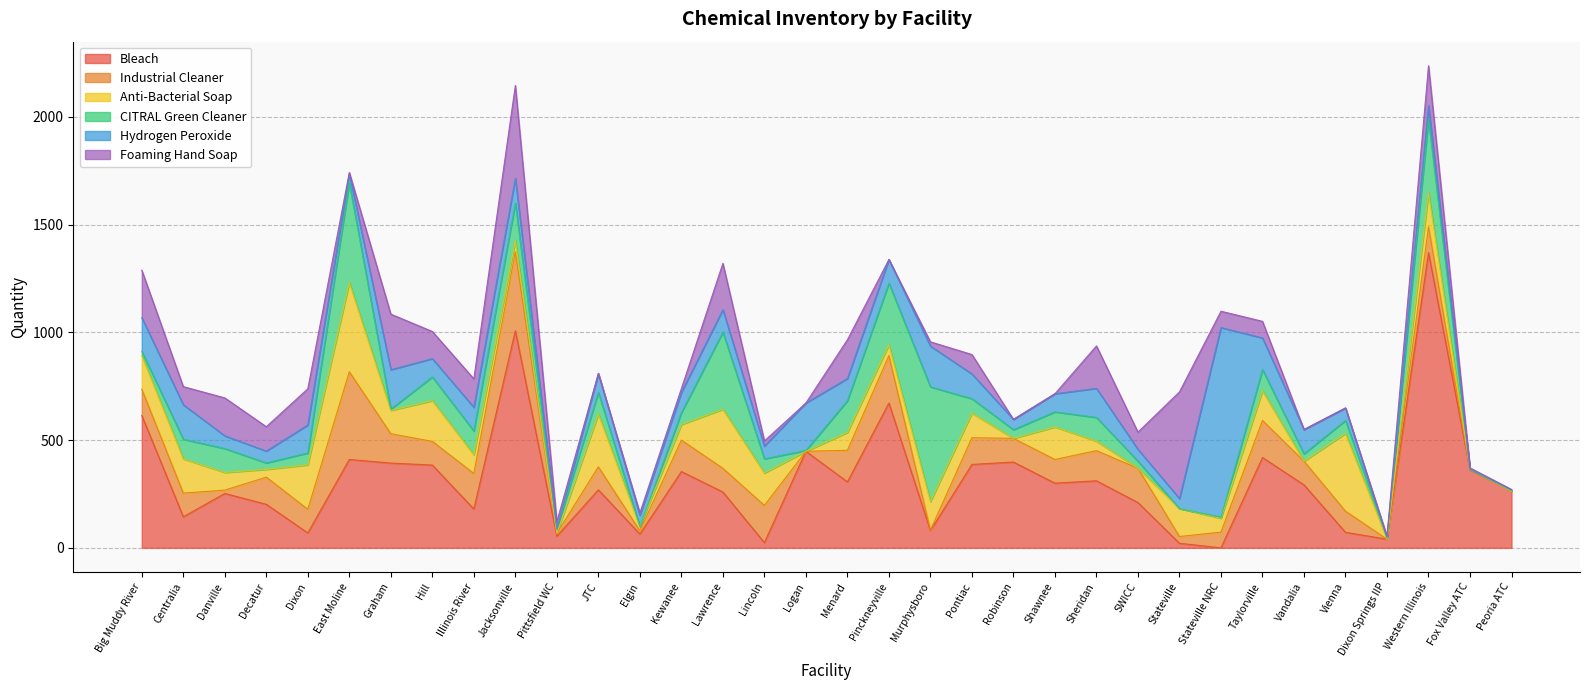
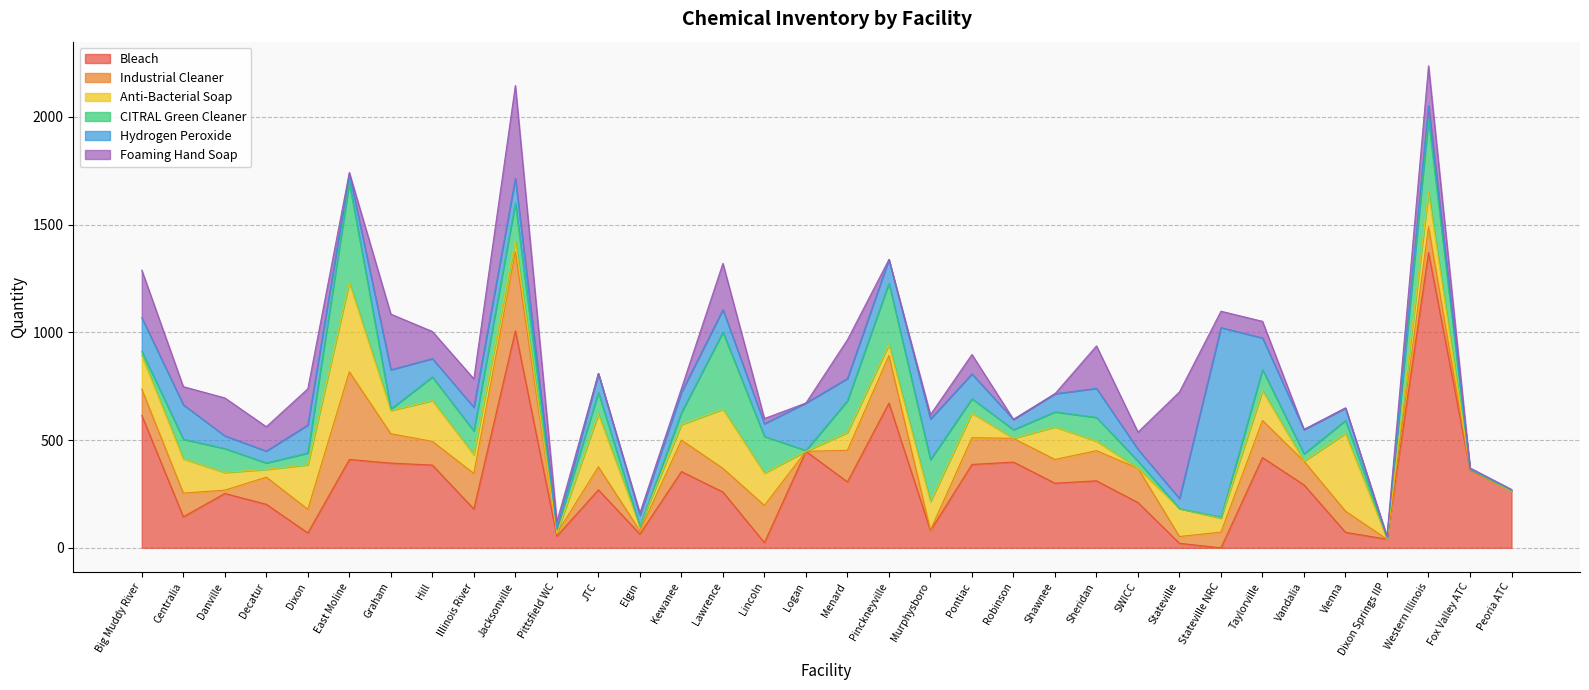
CITRAL Green Cleaner, Lincoln: 70 -> 170
CITRAL Green Cleaner, Murphysboro: 530 -> 200
